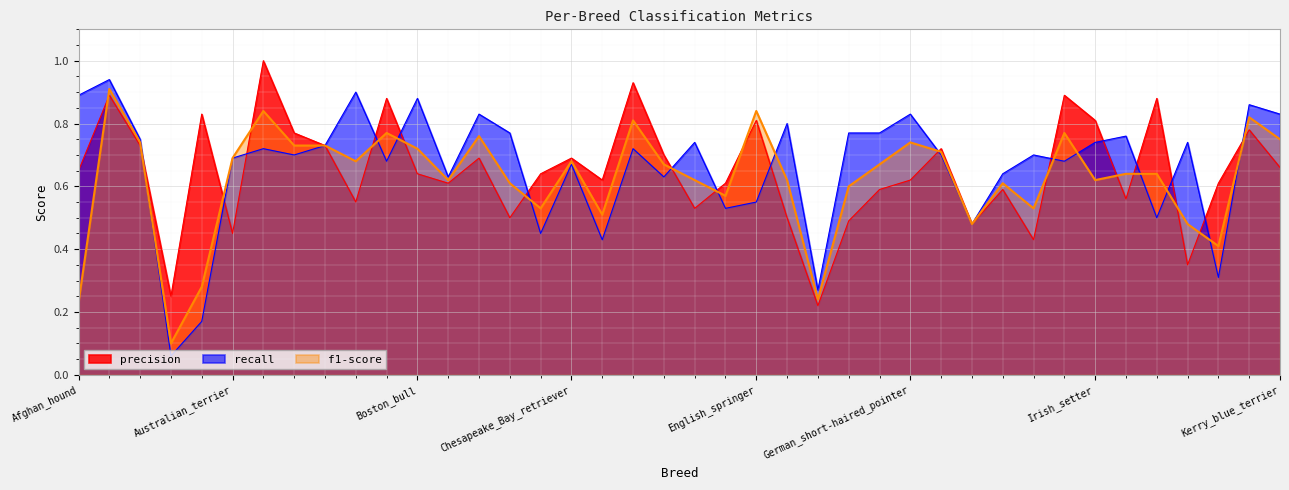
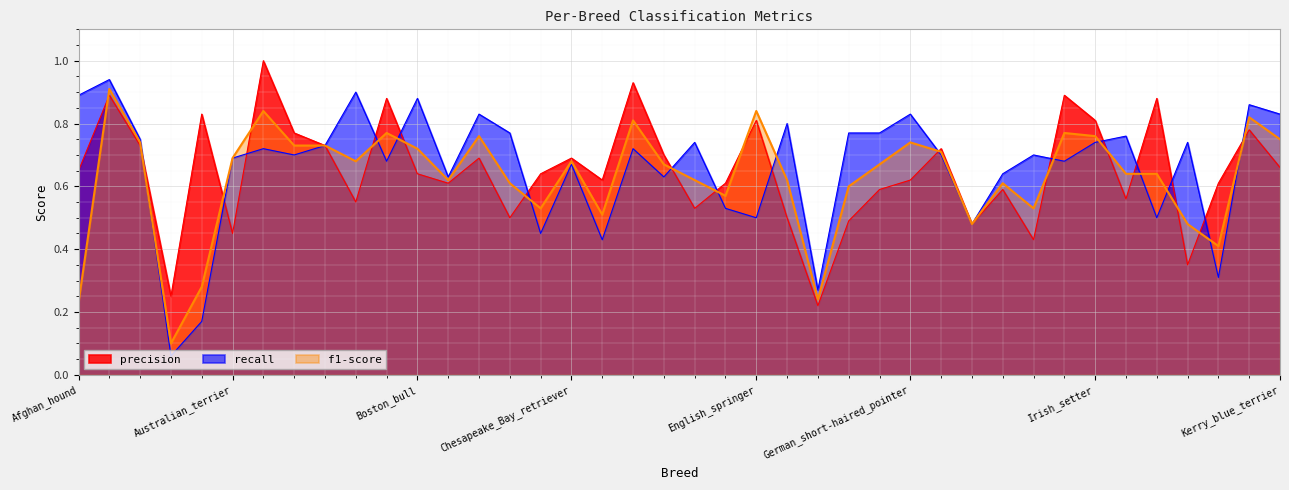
recall, English_springer: 0.55 -> 0.50
f1-score, Irish_setter: 0.62 -> 0.76
